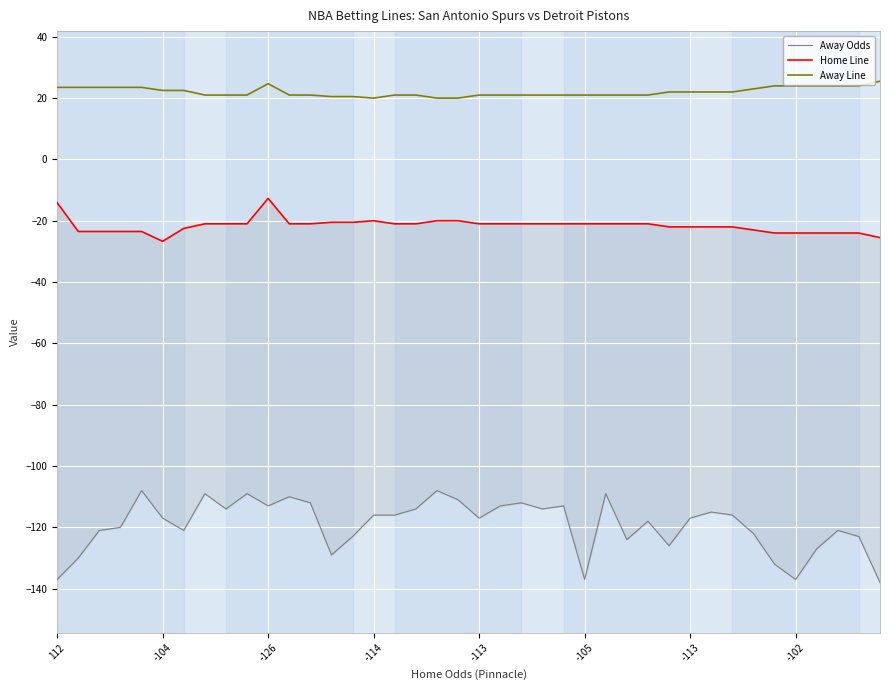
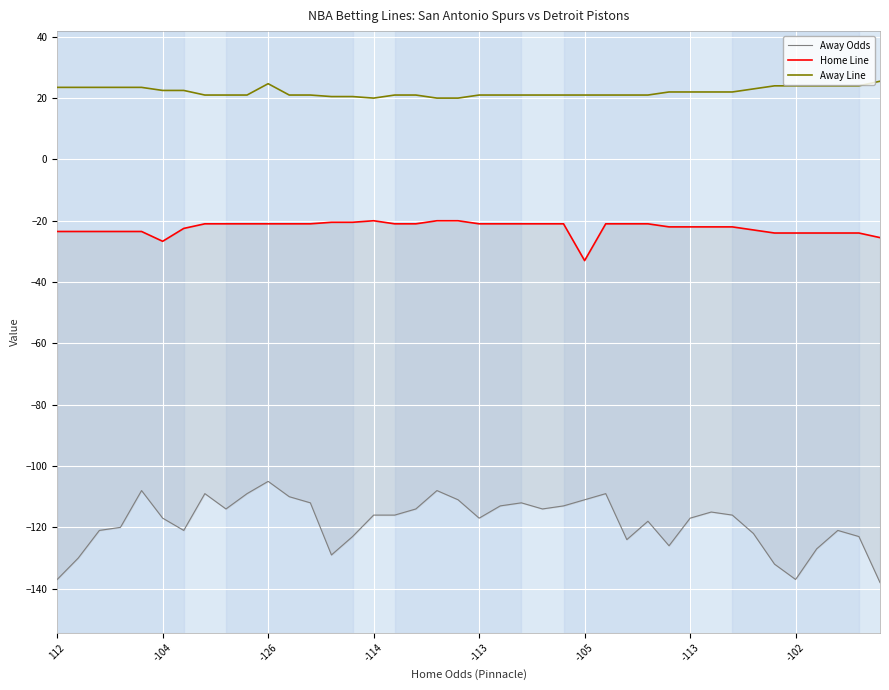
Home Line, 112: -14 -> -24
Away Odds, -126: -113 -> -105
Home Line, -126: -13 -> -21
Away Odds, -105: -137 -> -111
Home Line, -105: -21 -> -33
